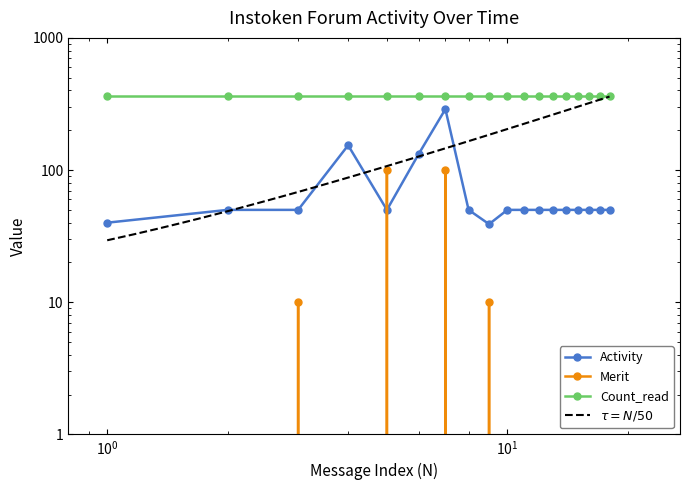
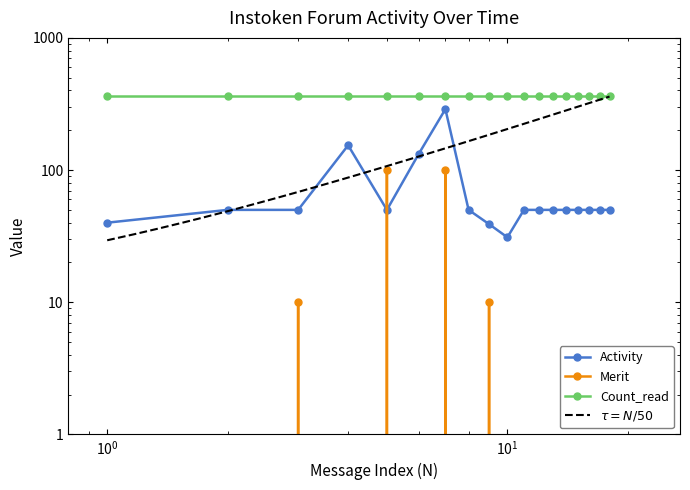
Activity, 10^1: 50 -> 31
